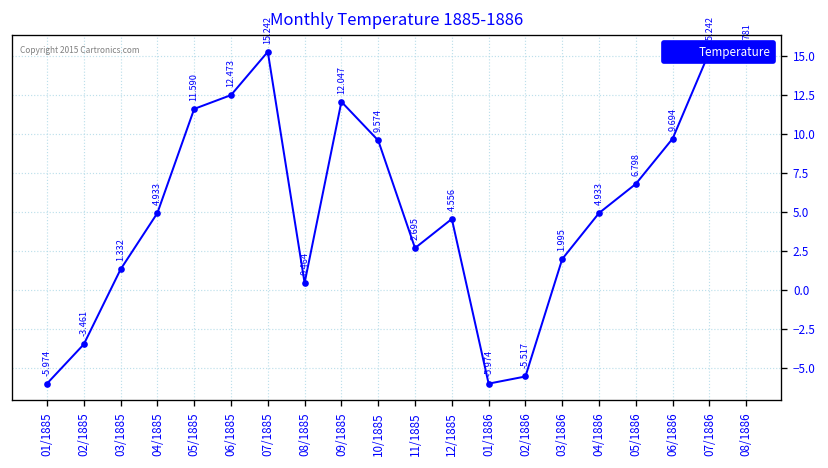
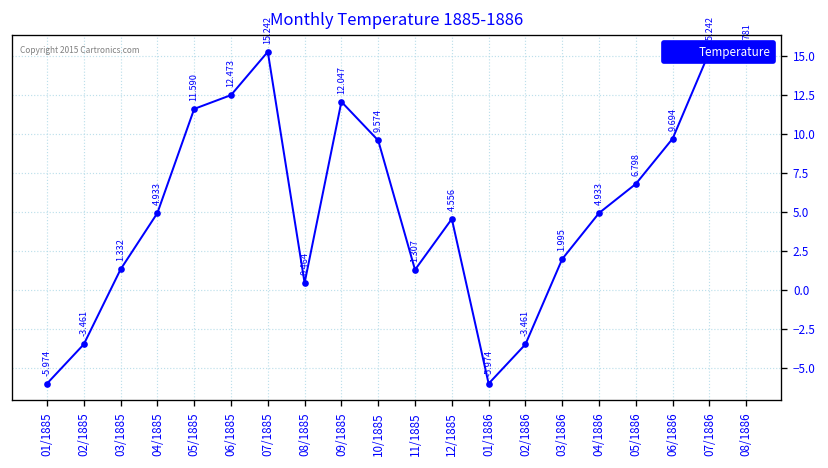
11/1885: 2.695 -> 1.307
02/1886: -5.517 -> -3.461
